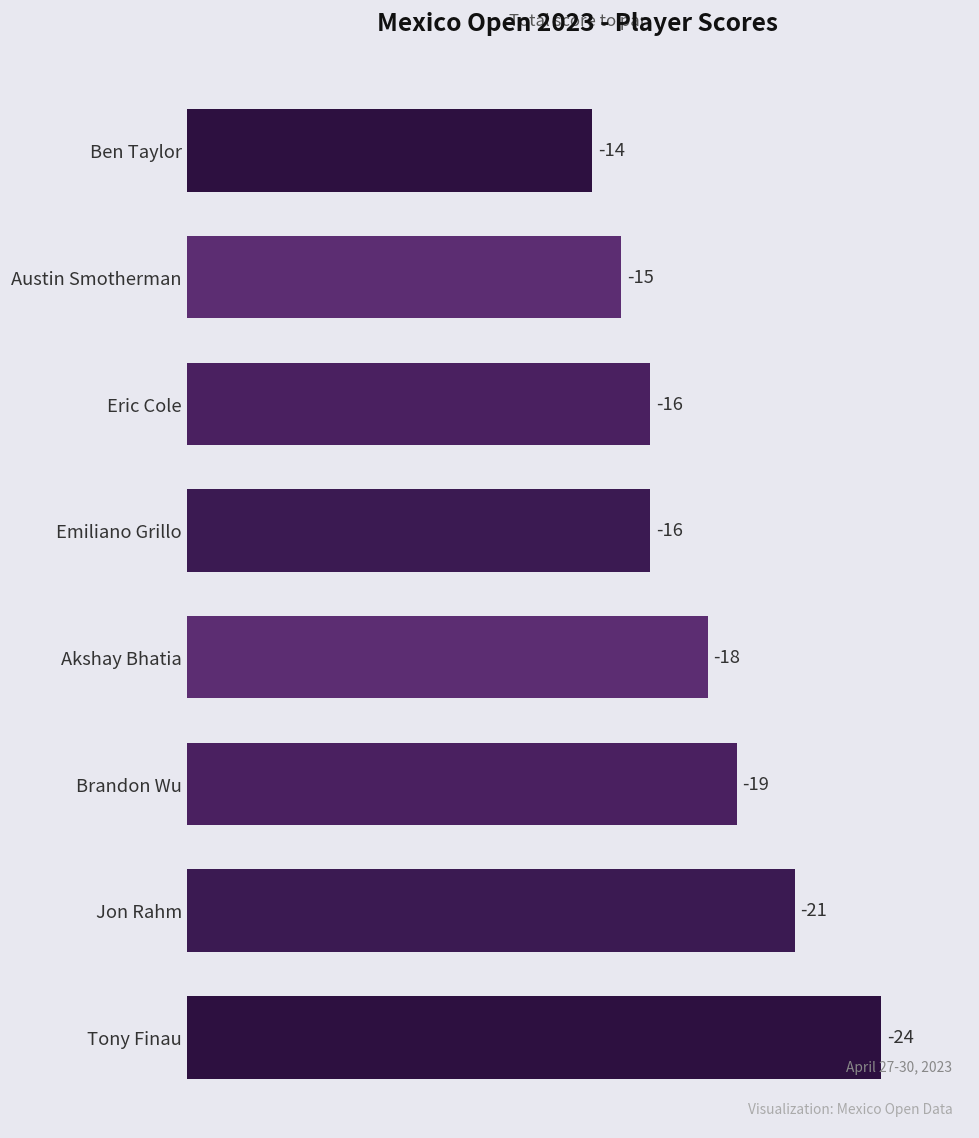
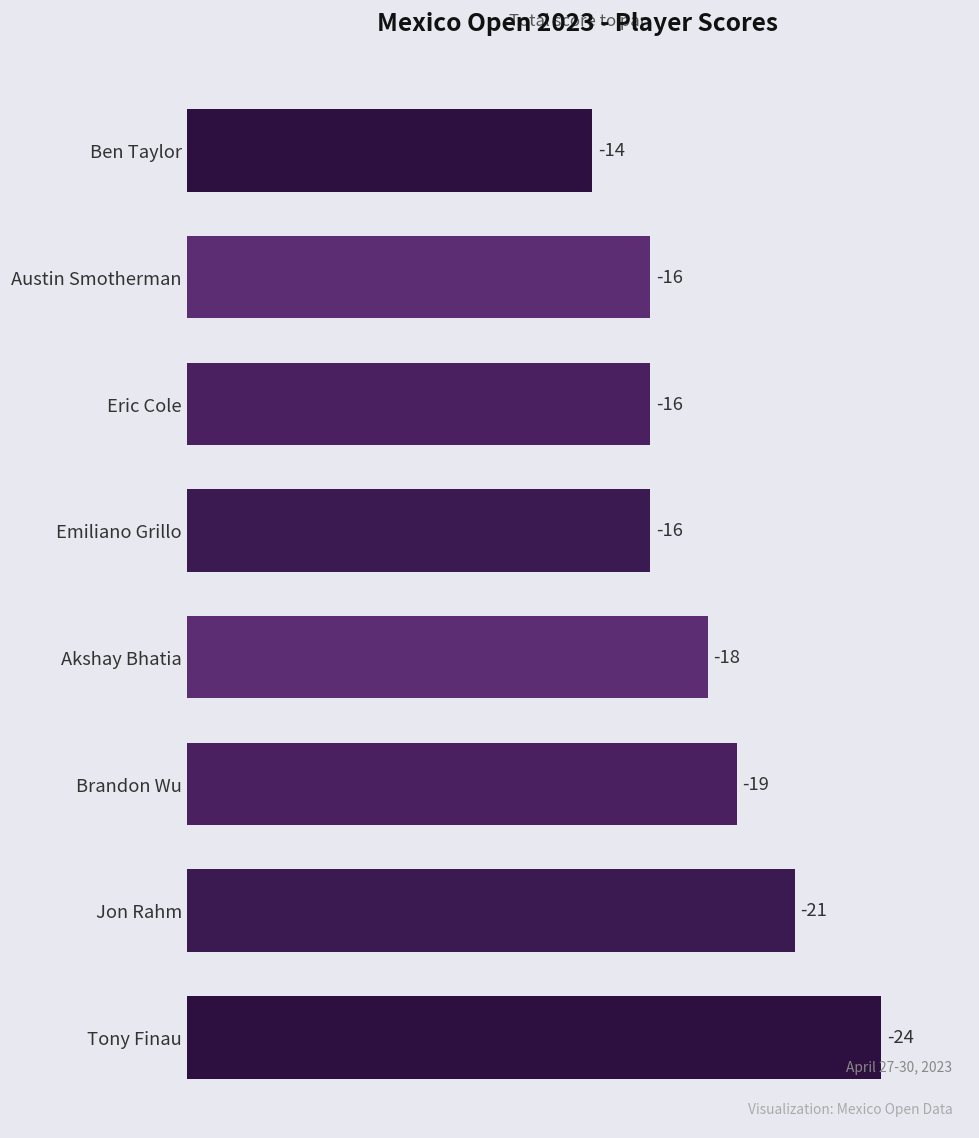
Austin Smotherman: -15 -> -16
